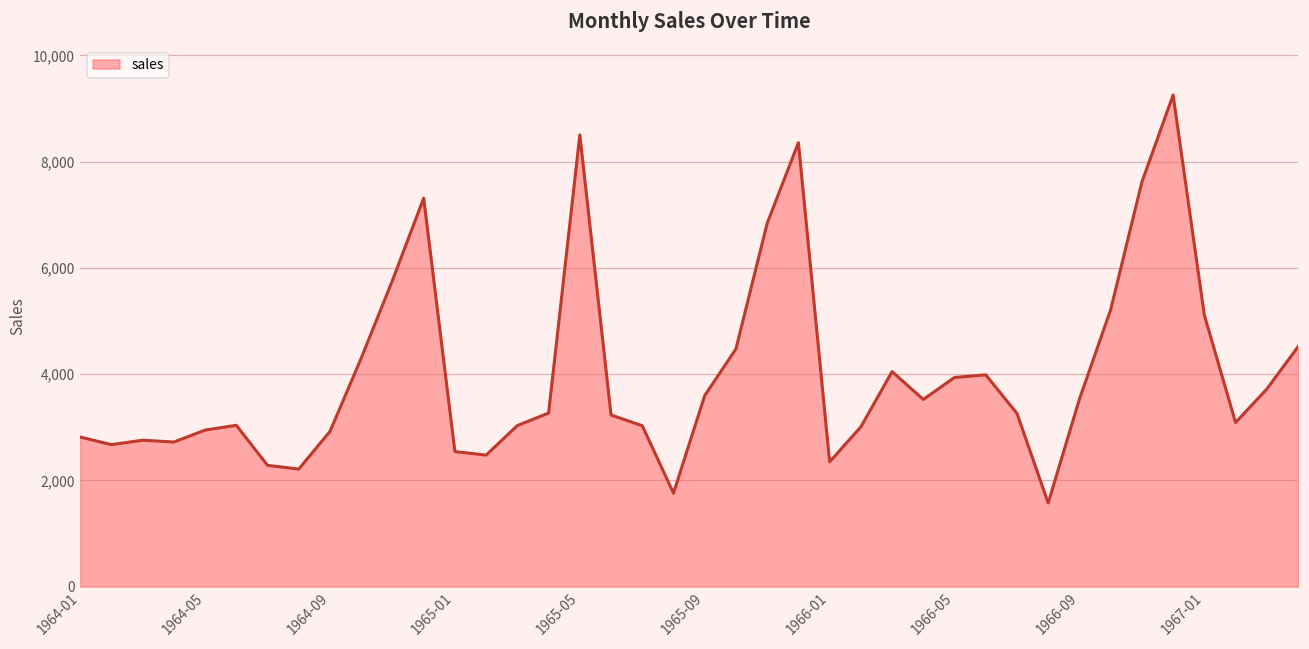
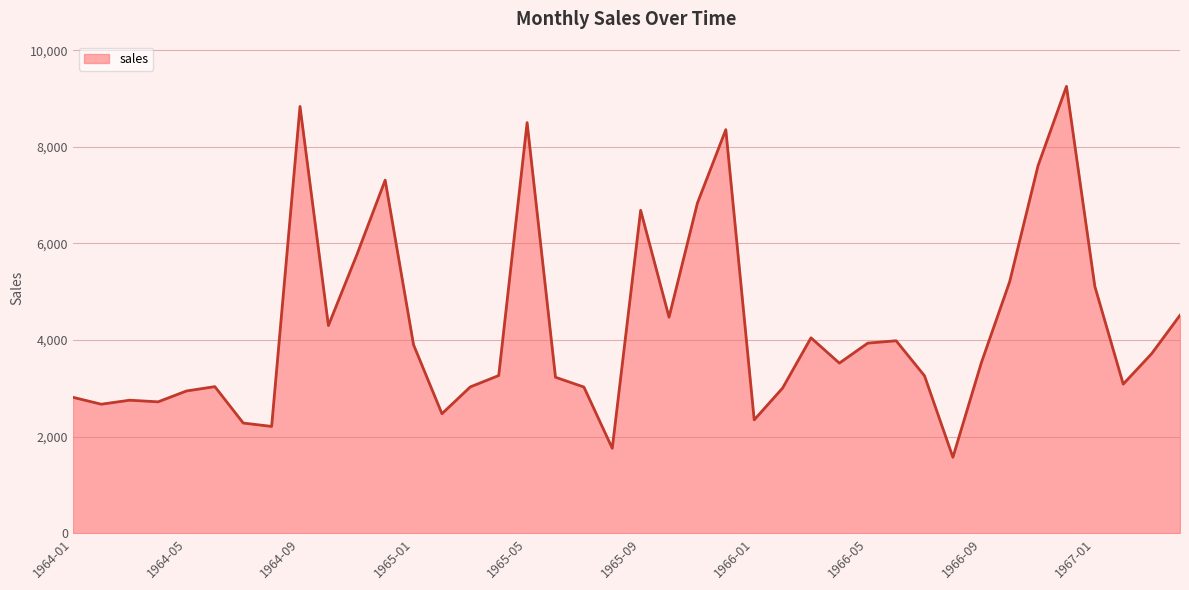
1964-09: 2,900 -> 8,800
1965-01: 2,500 -> 3,900
1965-09: 3,600 -> 6,700
